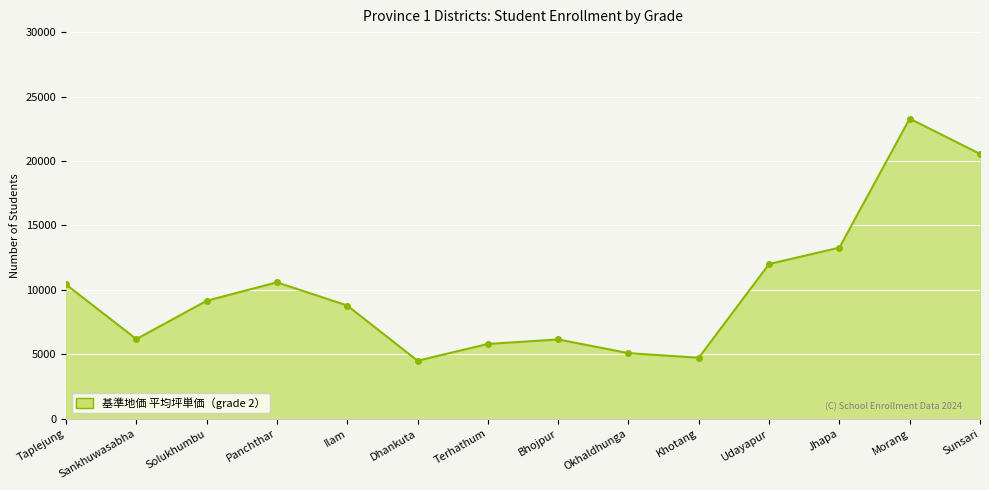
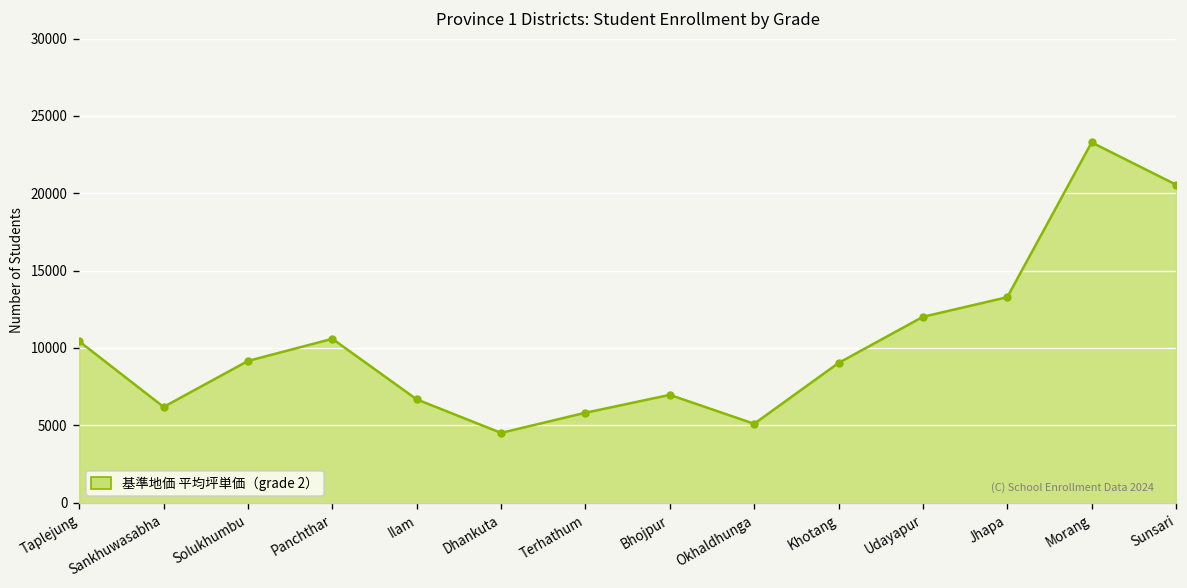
Ilam: 8800 -> 6700
Bhojpur: 6200 -> 7000
Khotang: 4700 -> 9000
